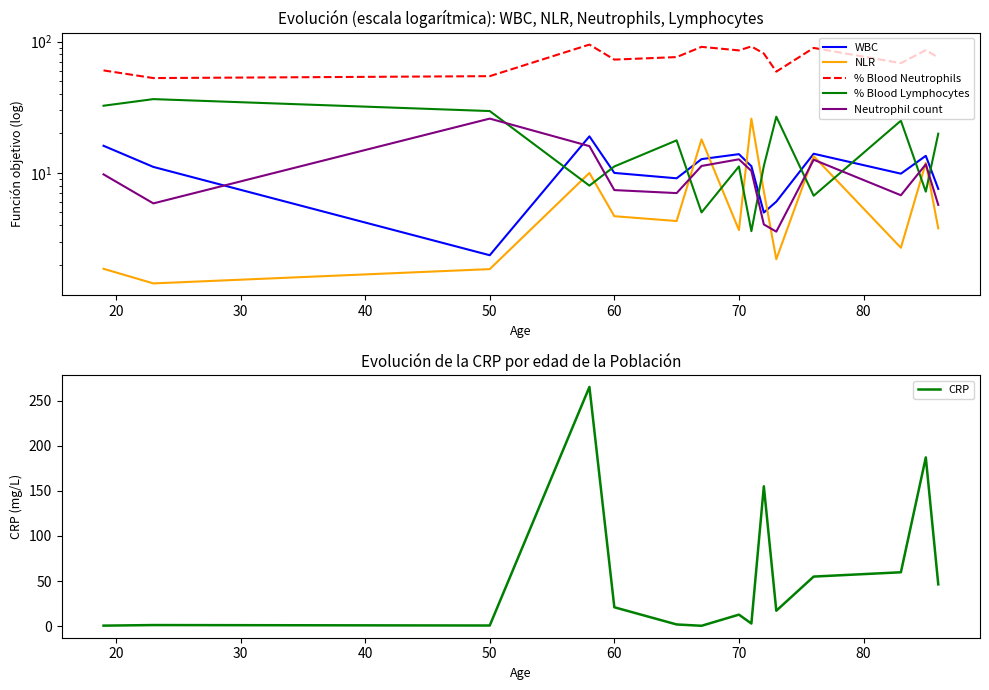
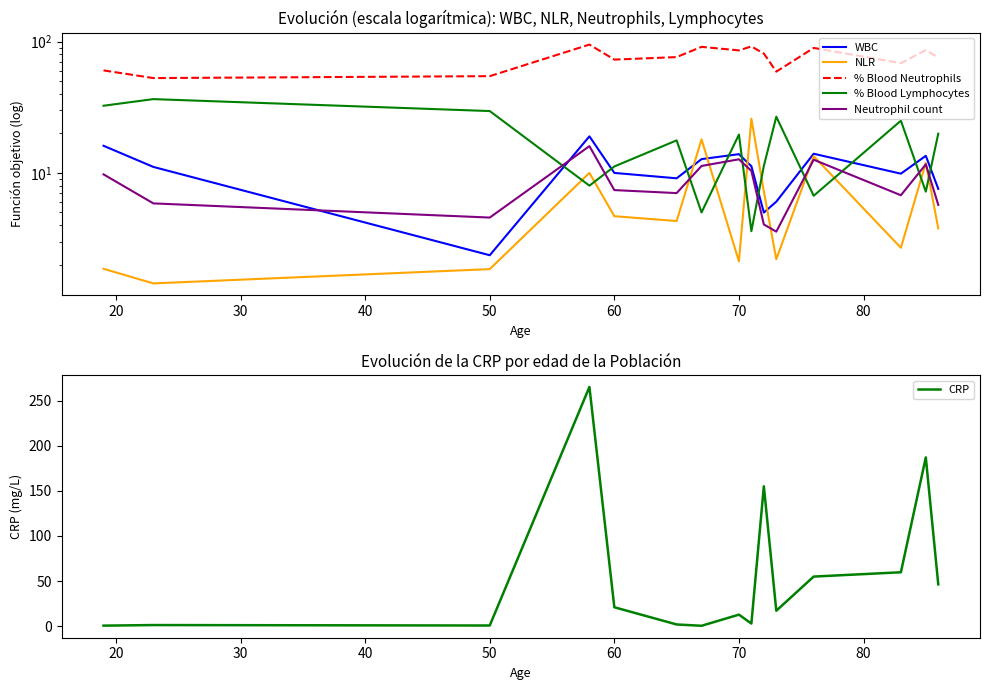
Evolución (escala logarítmica): WBC, NLR, Neutrophils, Lymphocytes, Neutrophil count, 50: 26 -> 4.6
Evolución (escala logarítmica): WBC, NLR, Neutrophils, Lymphocytes, NLR, 70: 3.7 -> 2.1
Evolución (escala logarítmica): WBC, NLR, Neutrophils, Lymphocytes, % Blood Lymphocytes, 70: 11 -> 20
